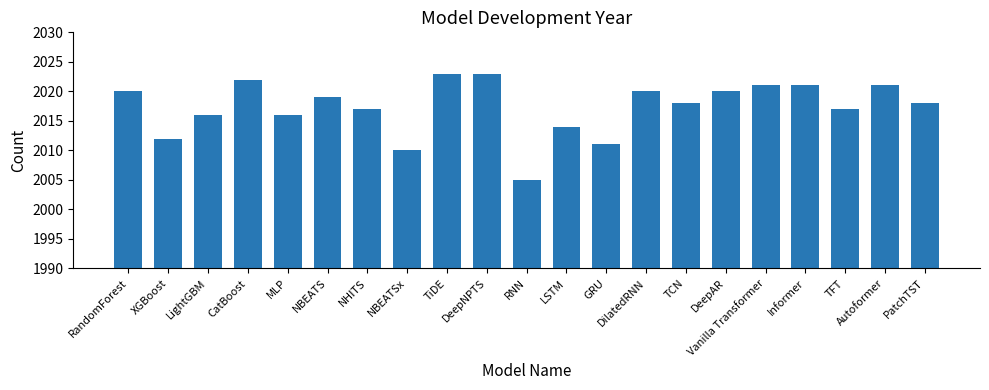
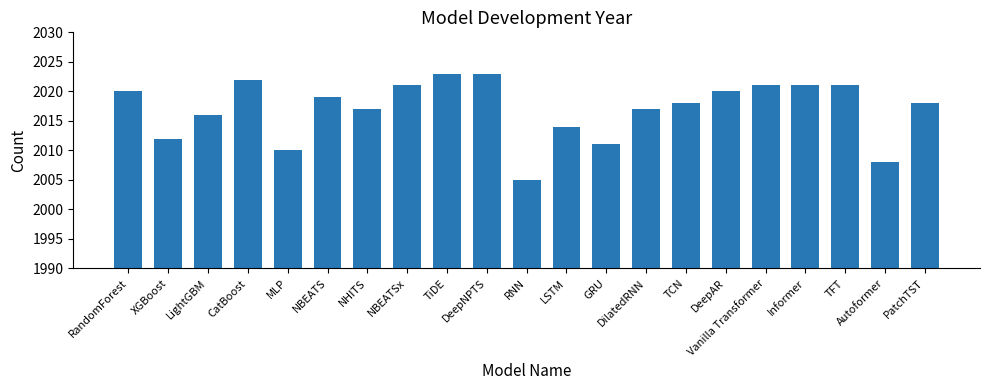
MLP: 2016 -> 2010
NBEATSx: 2010 -> 2021
DilatedRNN: 2020 -> 2017
TFT: 2017 -> 2021
Autoformer: 2021 -> 2008
